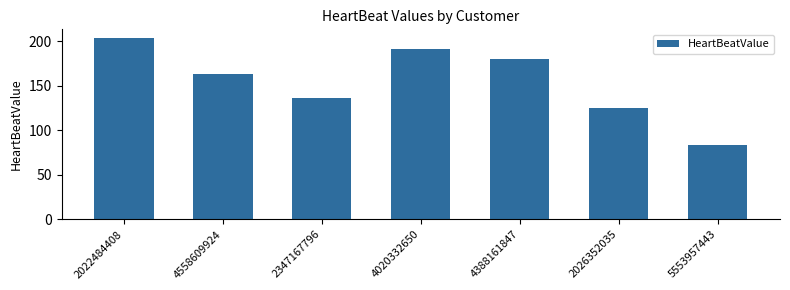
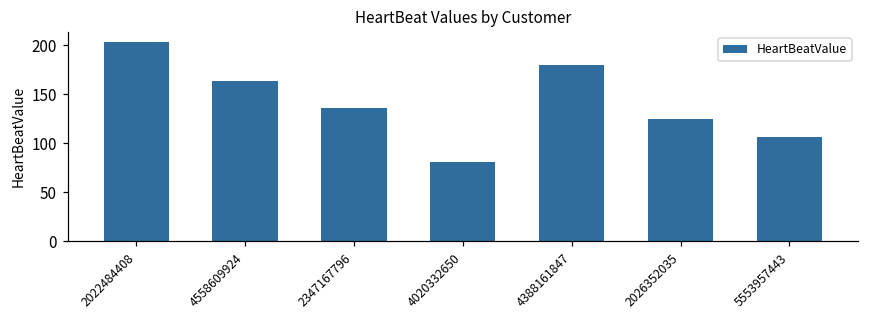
4020332650: 190 -> 80
5553957443: 80 -> 110
